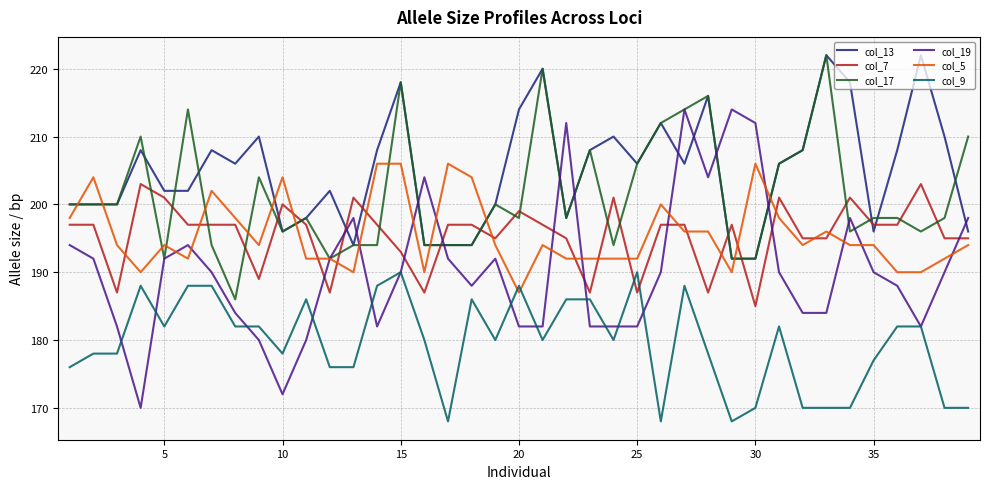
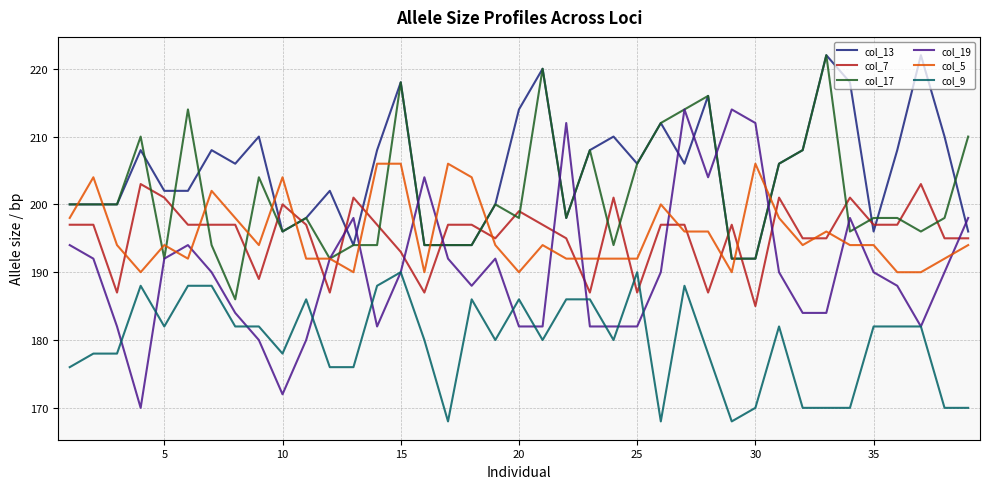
col_5, 20: 187 -> 190
col_9, 20: 188 -> 186
col_9, 35: 177 -> 182
